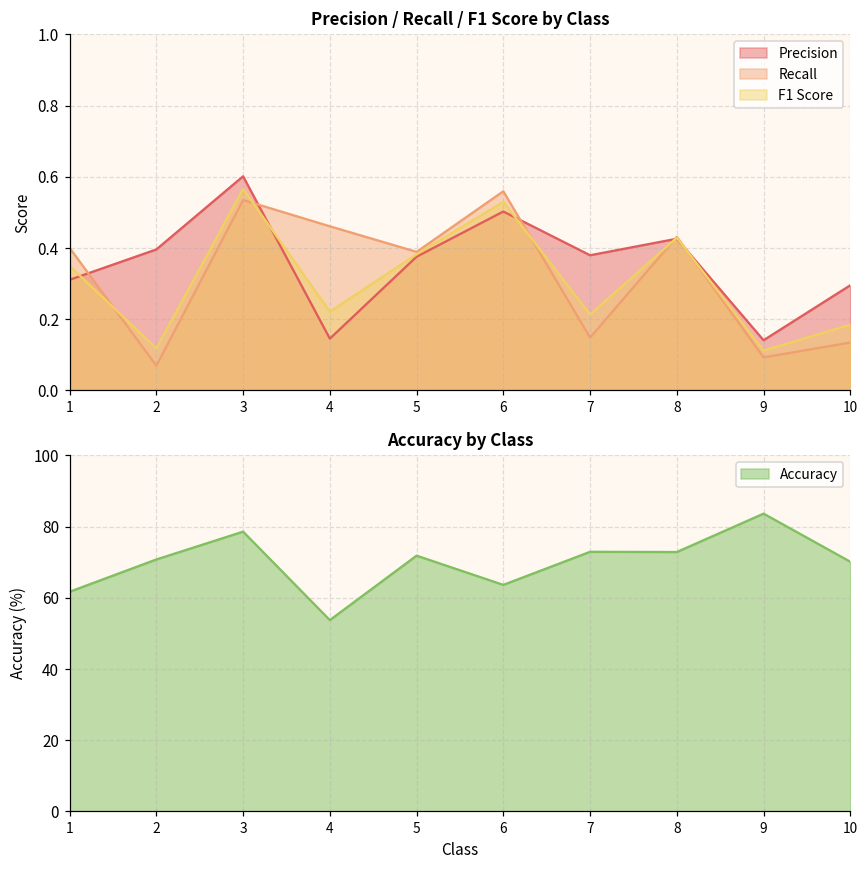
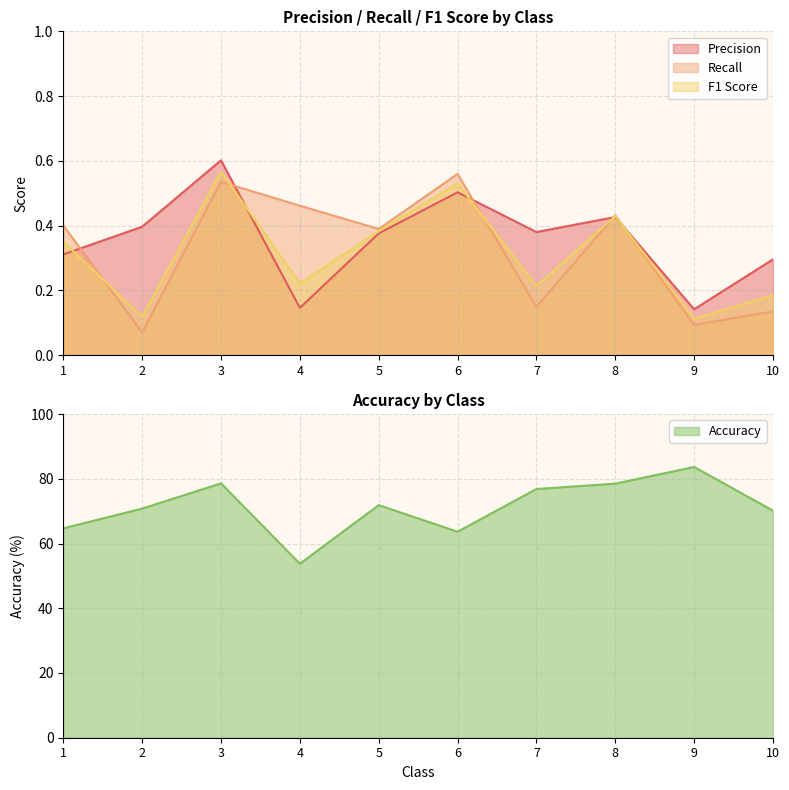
Accuracy by Class, 1: 62 -> 65
Accuracy by Class, 7: 73 -> 77
Accuracy by Class, 8: 73 -> 79
